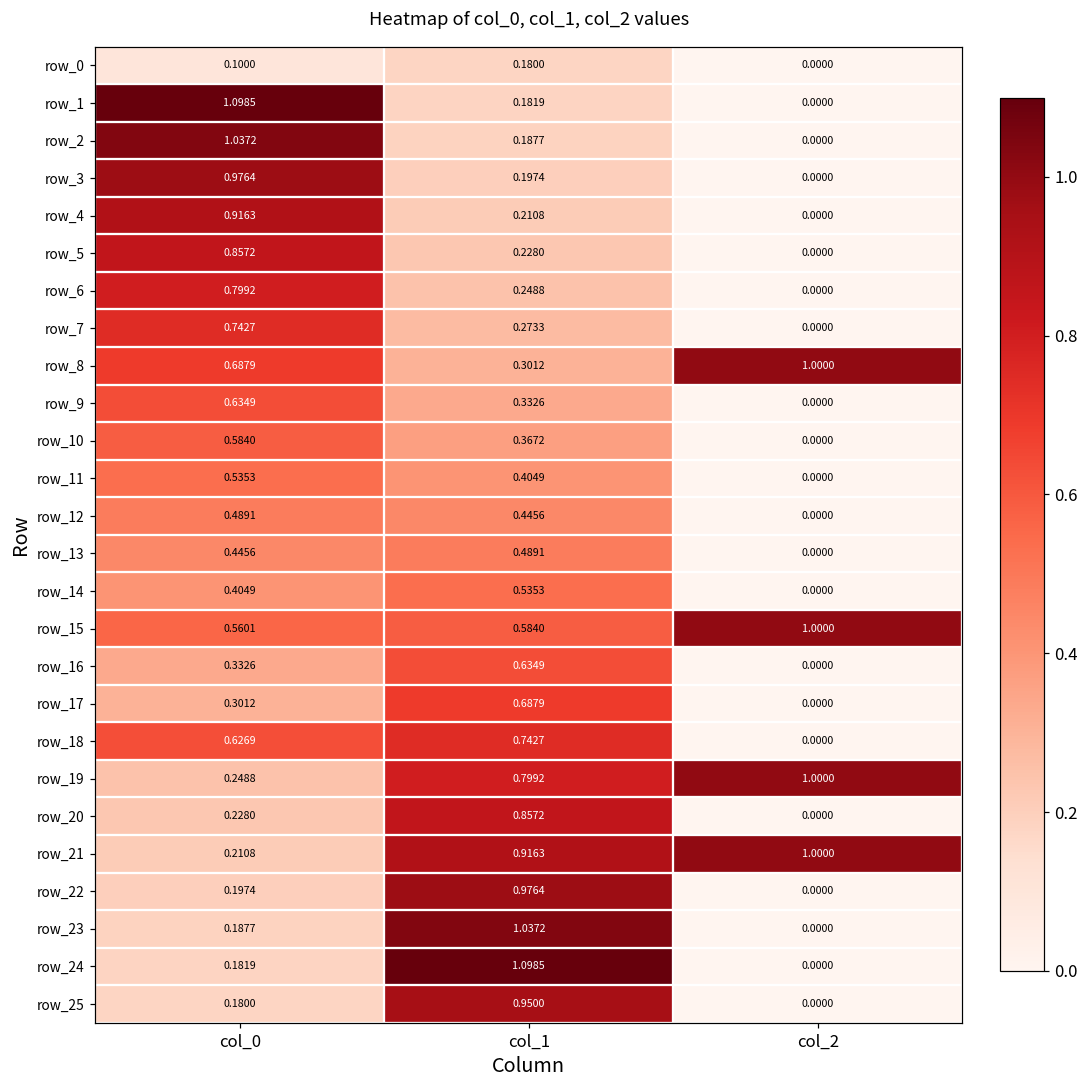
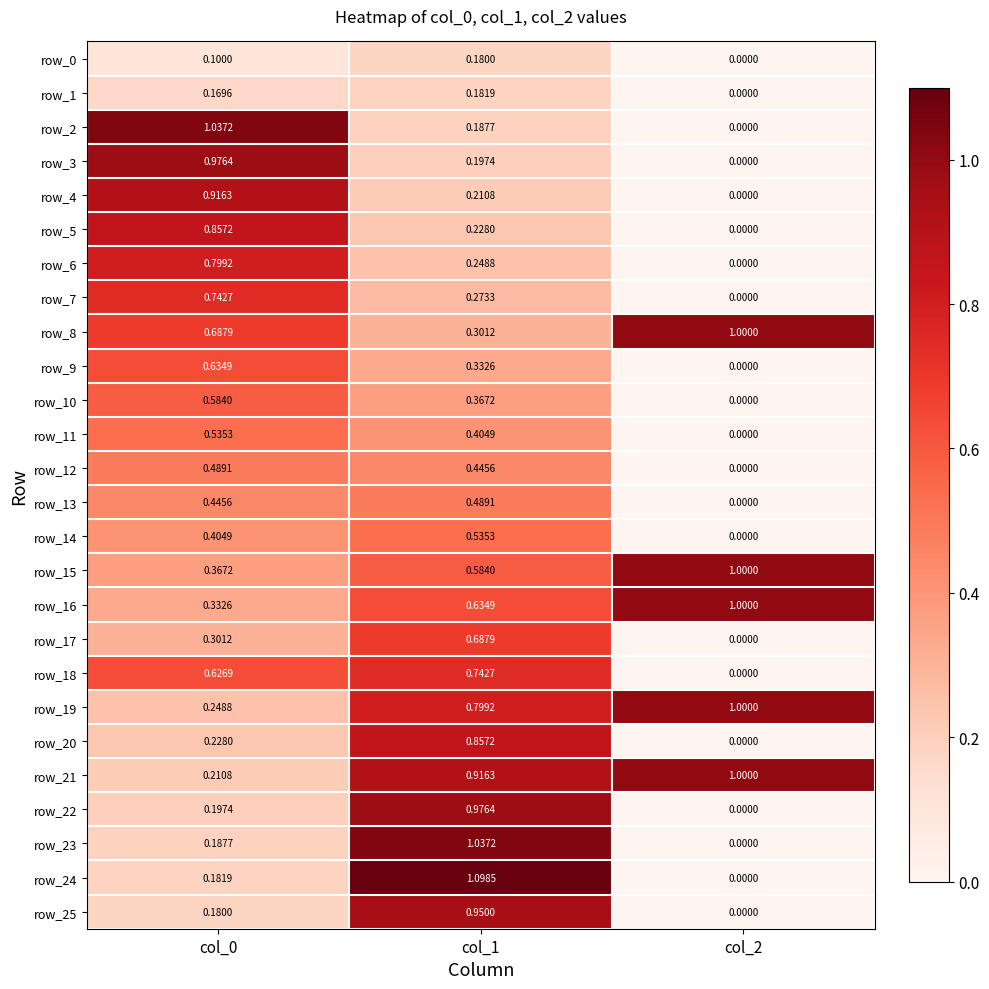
row_1, col_0: 1.0985 -> 0.1696
row_15, col_0: 0.5601 -> 0.3672
row_16, col_2: 0.0000 -> 1.0000
